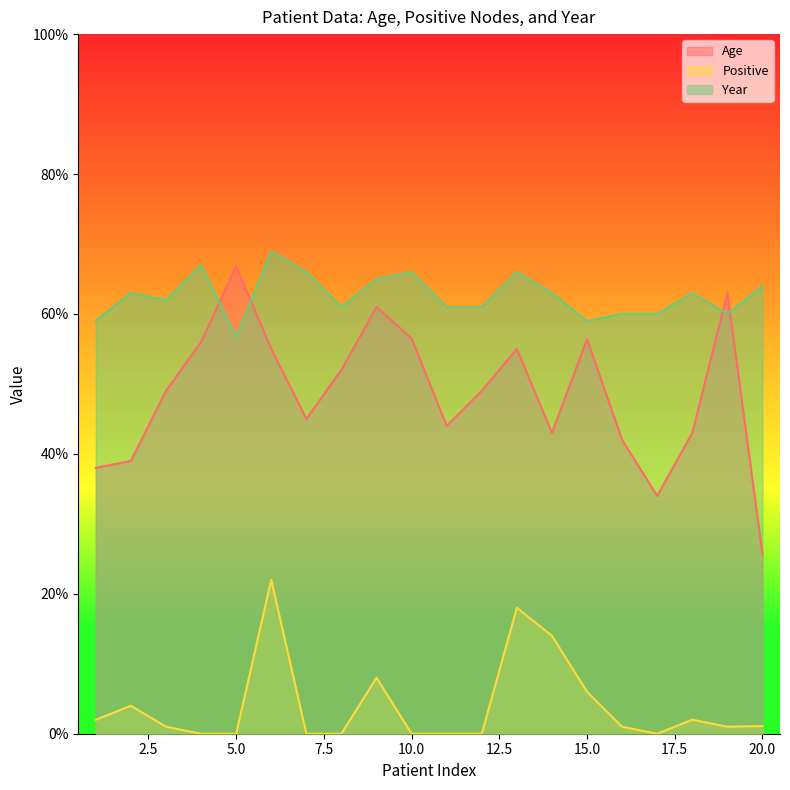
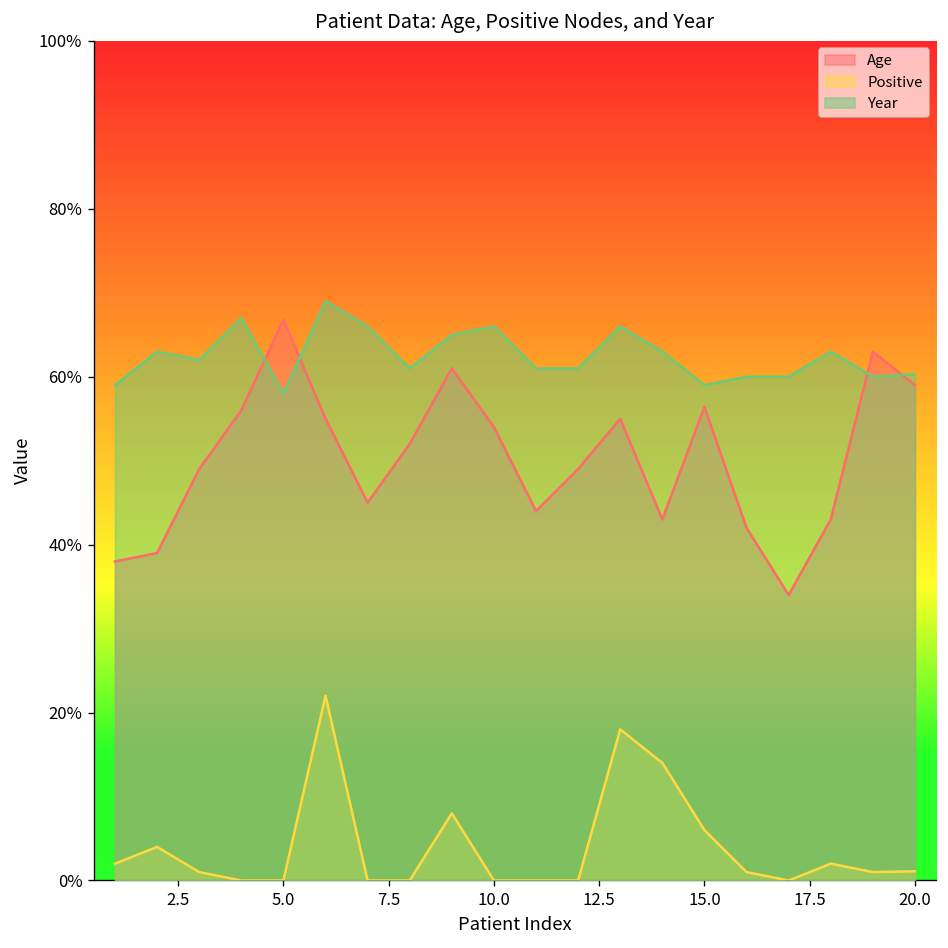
Year, 5.0: 57% -> 58%
Age, 10.0: 56% -> 54%
Age, 20.0: 26% -> 59%
Year, 20.0: 64% -> 60%
